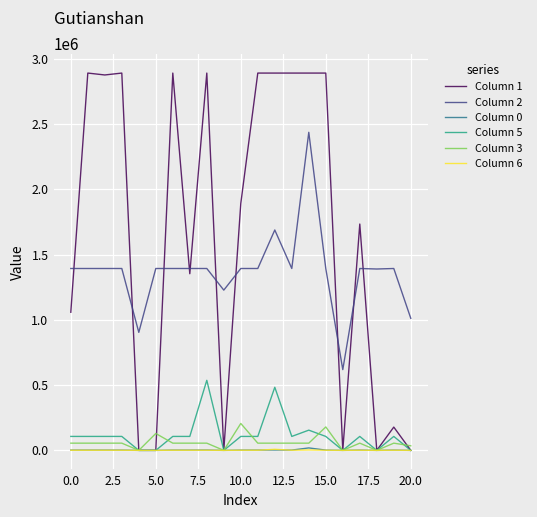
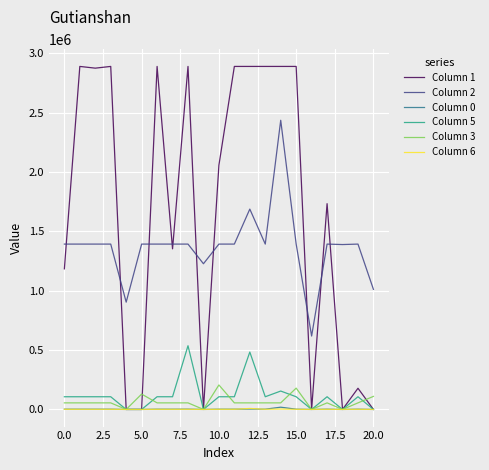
Column 1, 0.0: 1060000 -> 1180000
Column 1, 10.0: 1890000 -> 2060000
Column 3, 20.0: 40000 -> 110000
